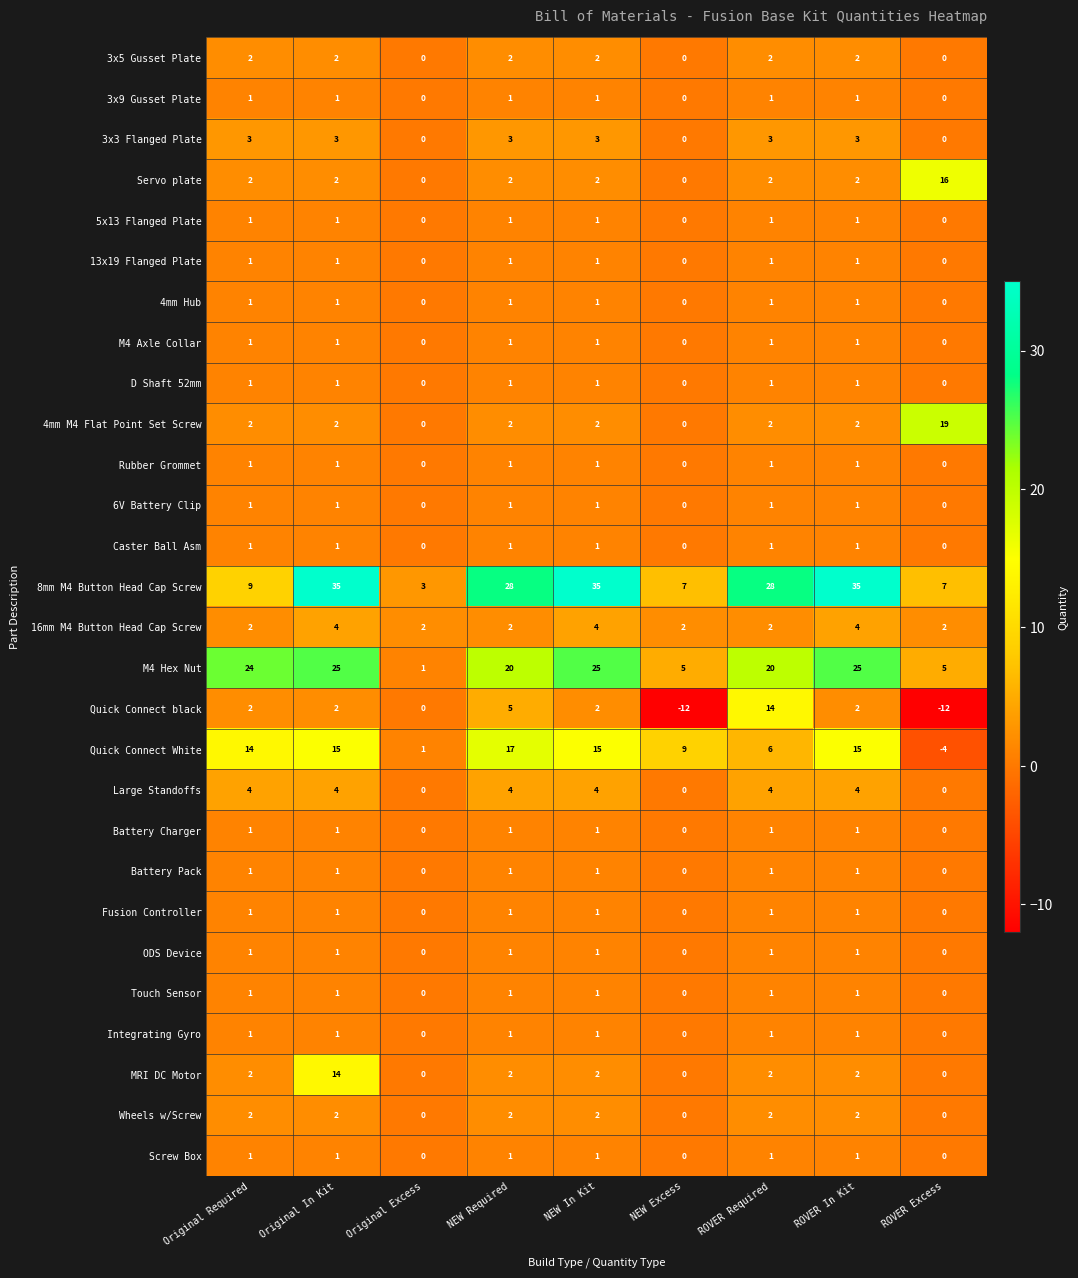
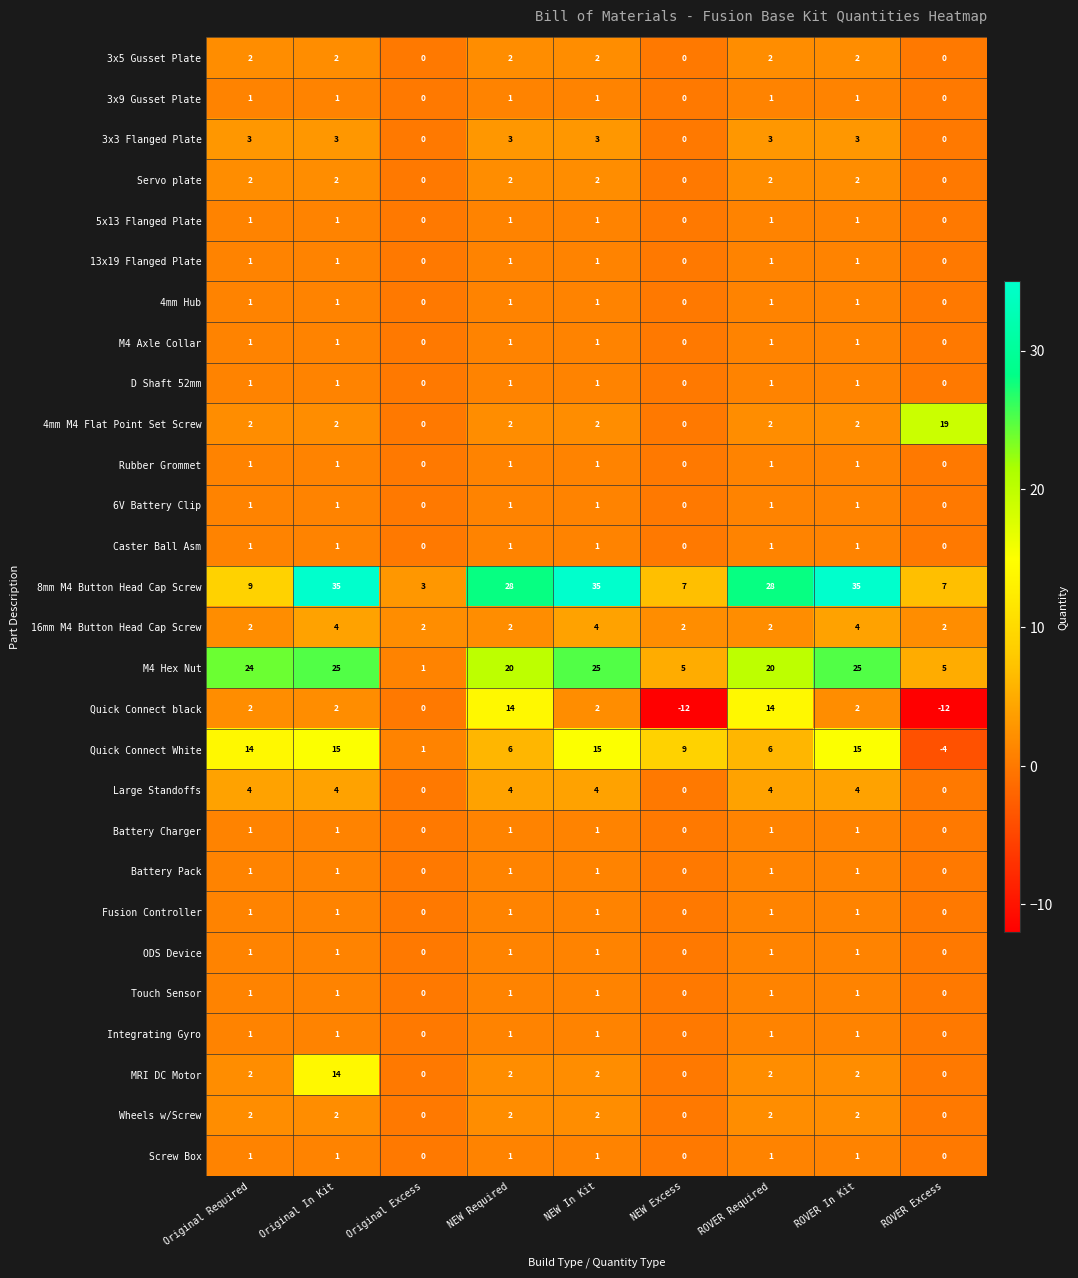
Servo plate, ROVER Excess: 16 -> 0
Quick Connect black, NEW Required: 5 -> 14
Quick Connect White, NEW Required: 17 -> 6
